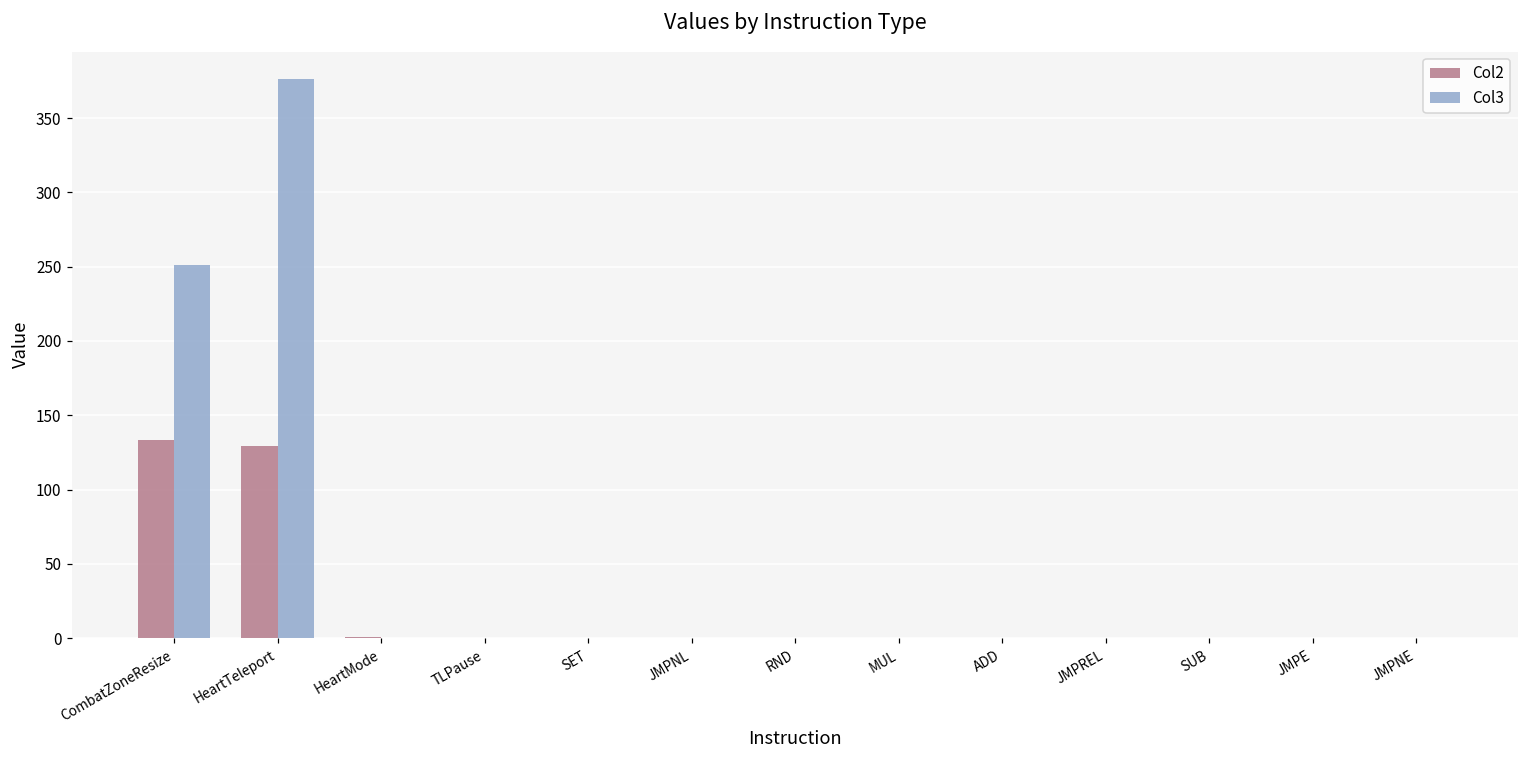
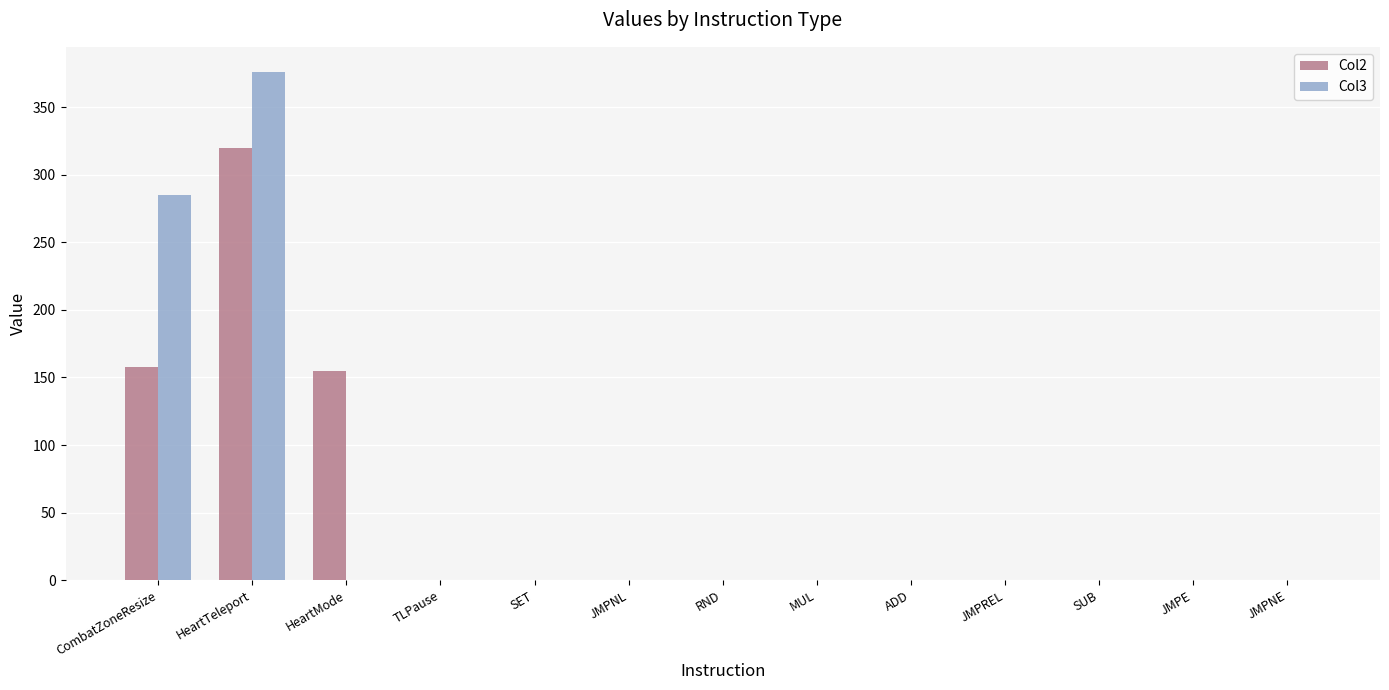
Col2, CombatZoneResize: 133 -> 158
Col3, CombatZoneResize: 251 -> 285
Col2, HeartTeleport: 129 -> 320
Col2, HeartMode: 1 -> 155
